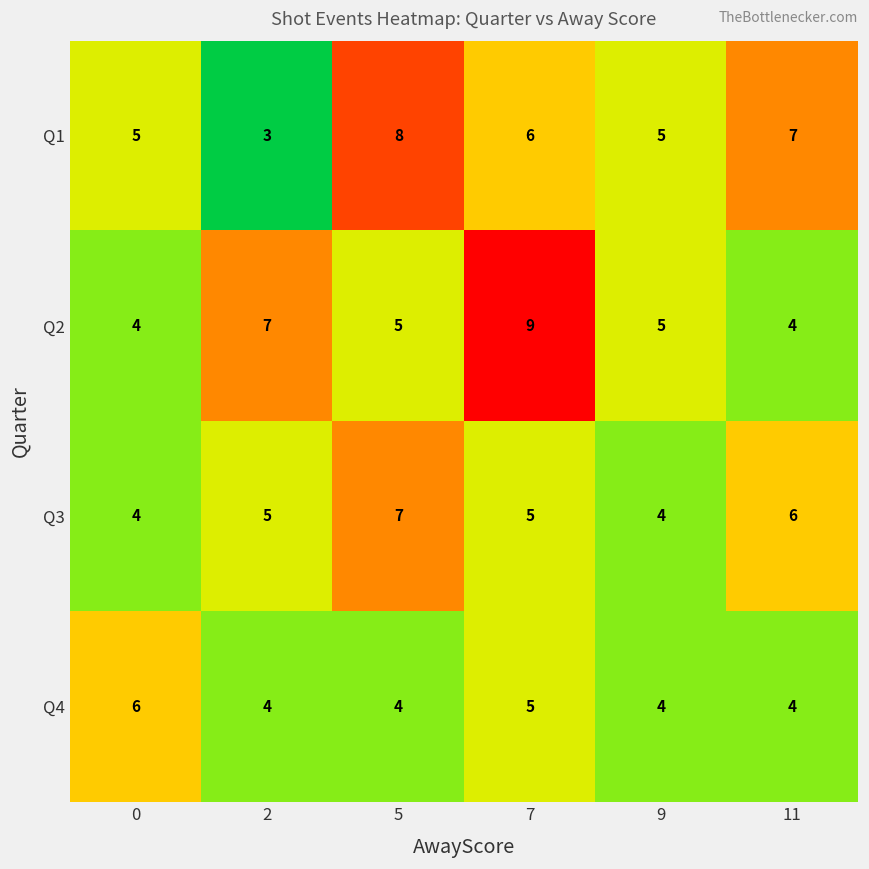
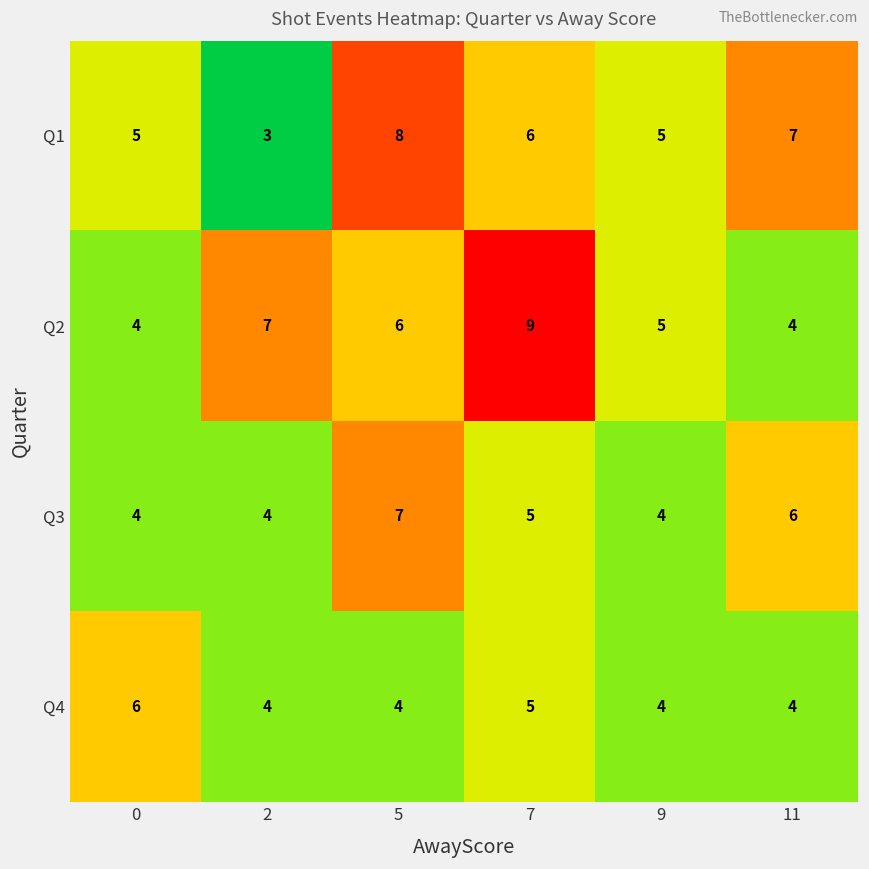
Q2, 5: 5 -> 6
Q3, 2: 5 -> 4
